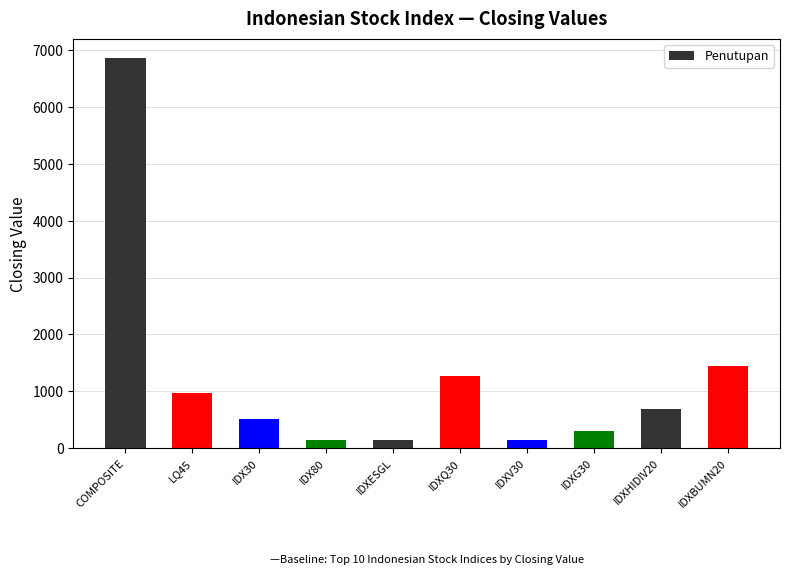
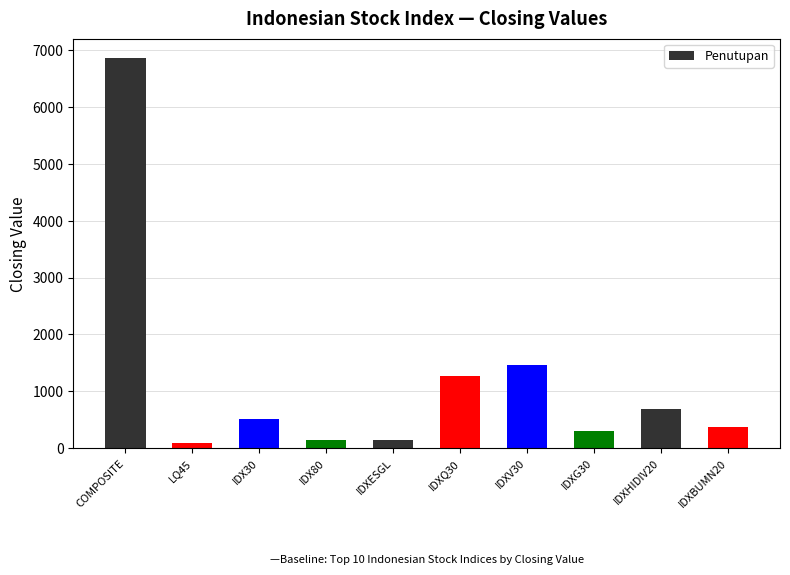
LQ45: 1000 -> 100
IDXV30: 100 -> 1500
IDXBUMN20: 1400 -> 400
